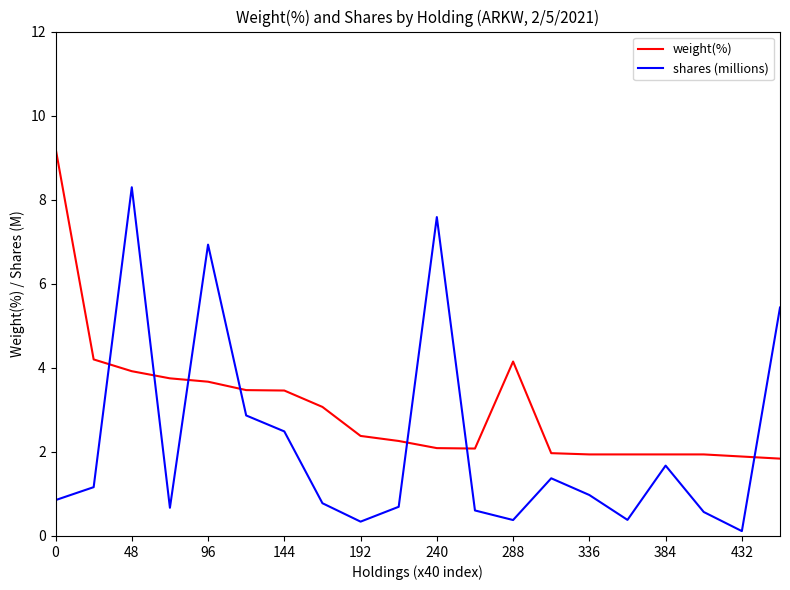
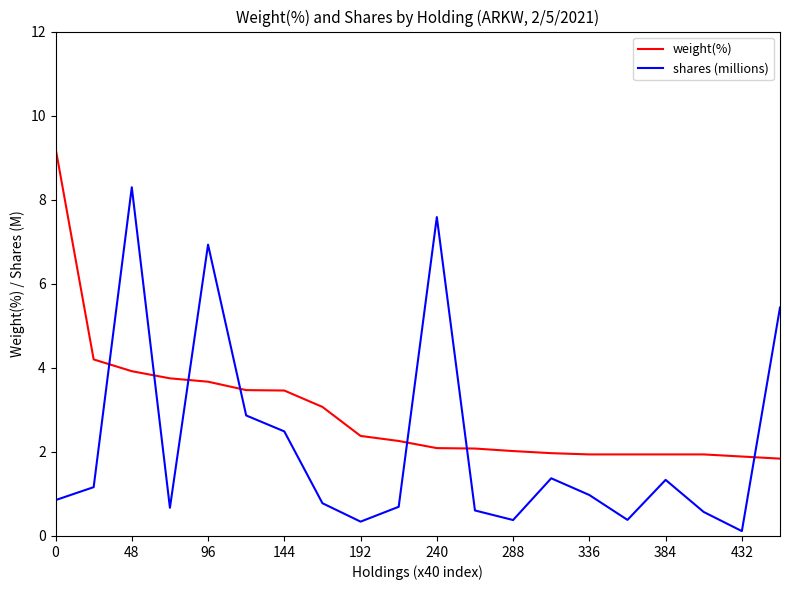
weight(%), 288: 4.2 -> 2.0
shares (millions), 384: 1.7 -> 1.3
